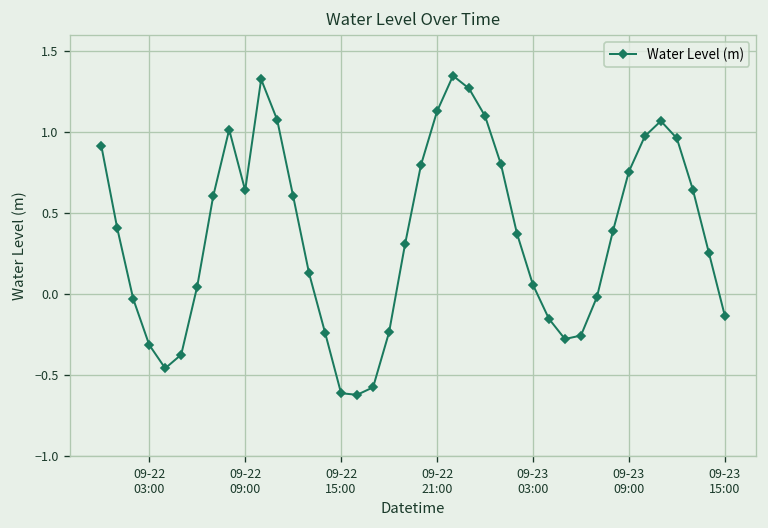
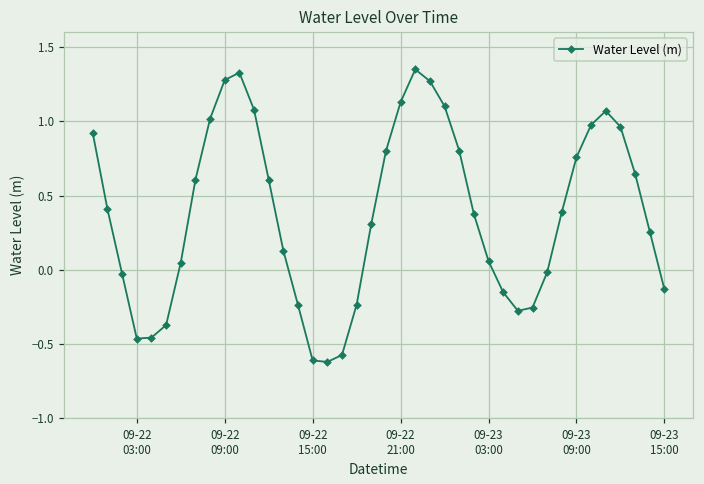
09-22 03:00: -0.31 -> -0.46
09-22 09:00: 0.64 -> 1.28
